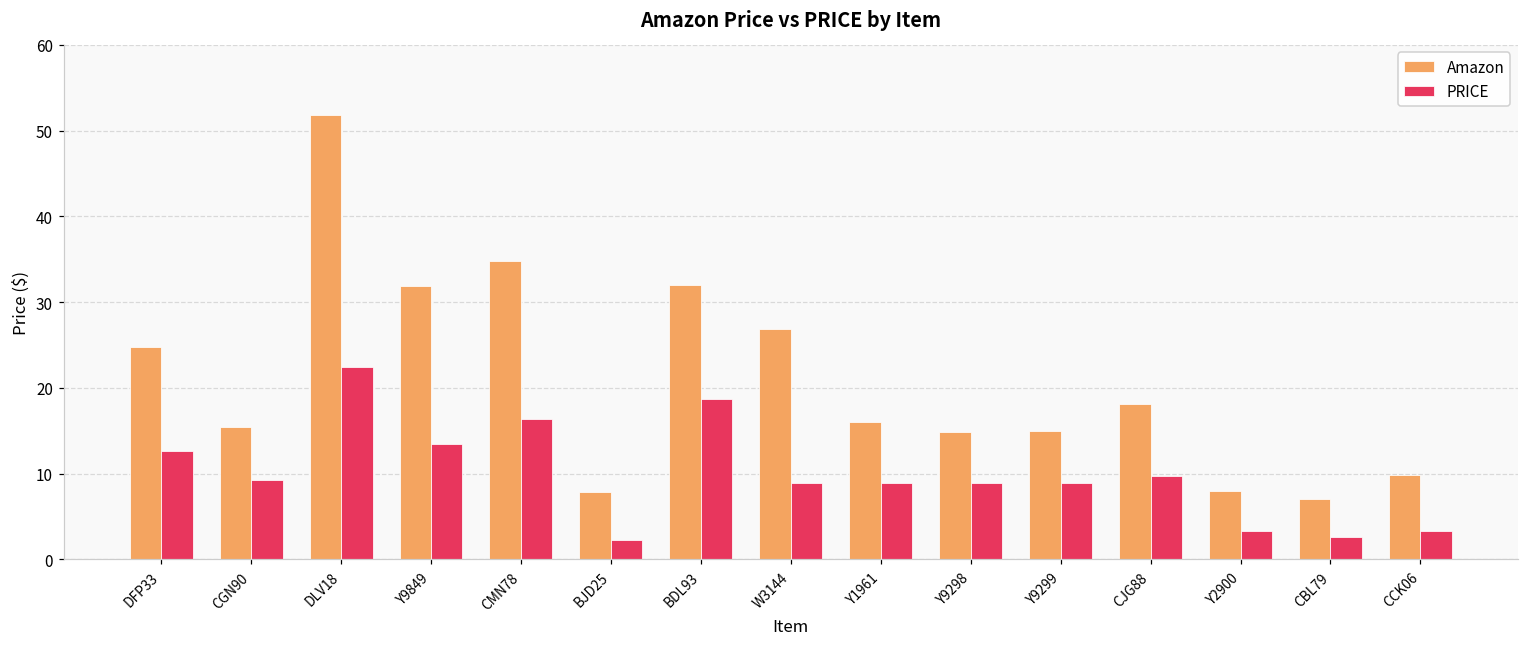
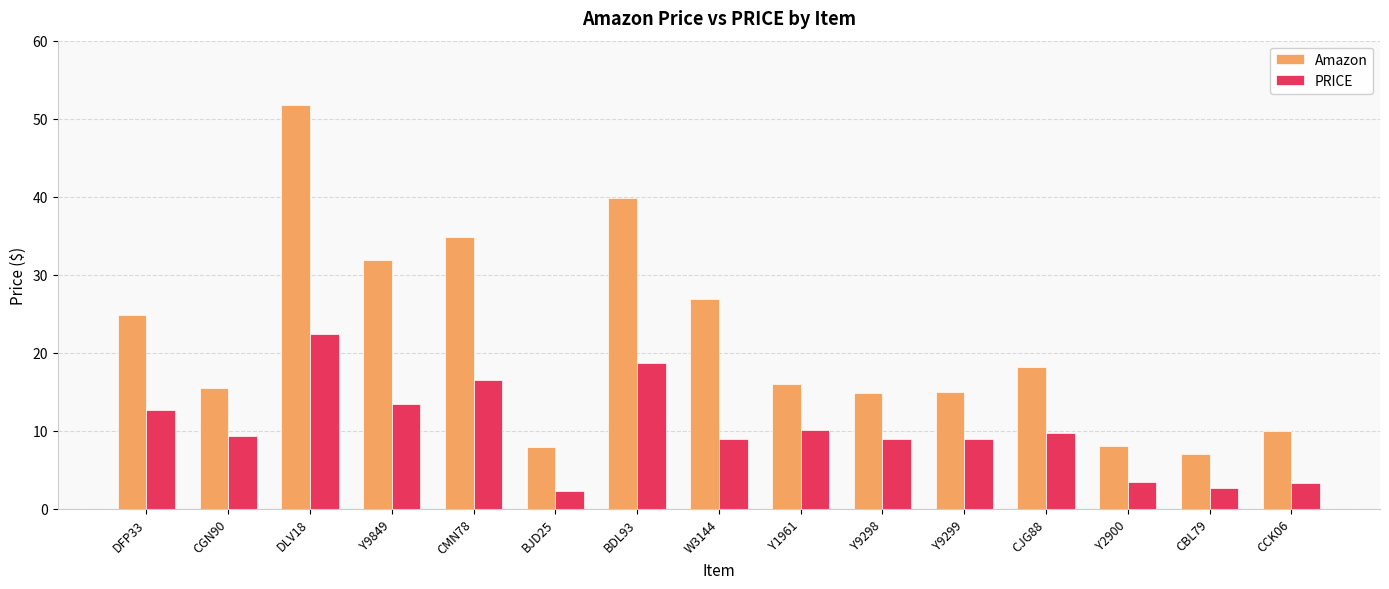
Amazon, BDL93: 32 -> 40
PRICE, Y1961: 9 -> 10
